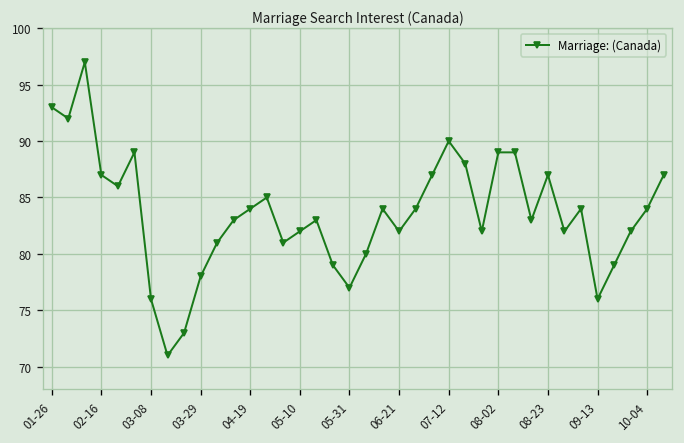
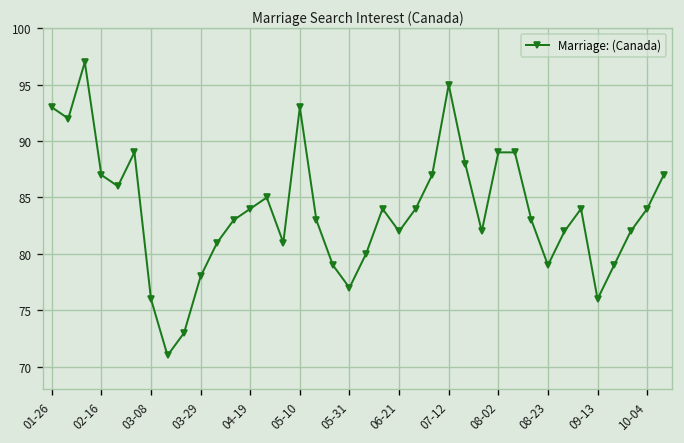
05-10: 82 -> 93
07-12: 90 -> 95
08-23: 87 -> 79
